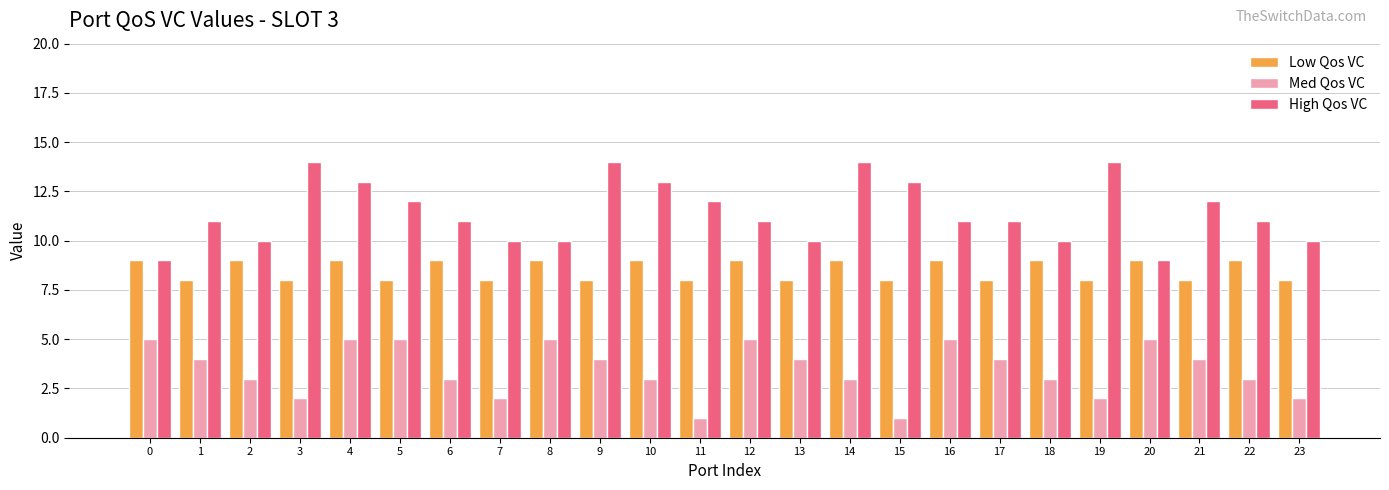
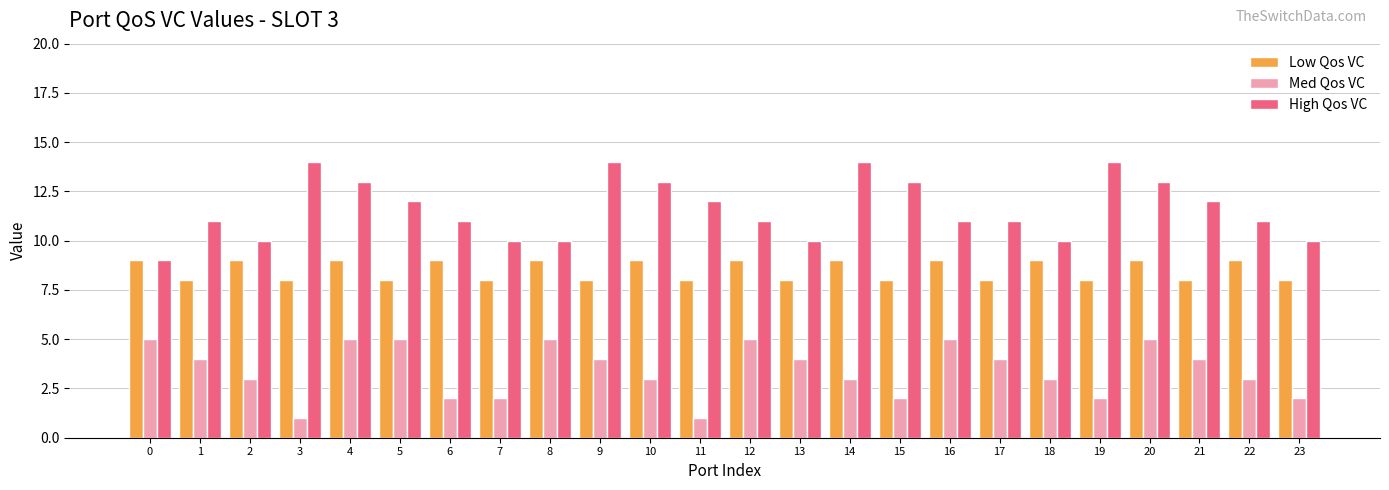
Med Qos VC, 3: 2 -> 1
Med Qos VC, 6: 3 -> 2
Med Qos VC, 15: 1 -> 2
High Qos VC, 20: 9 -> 13
